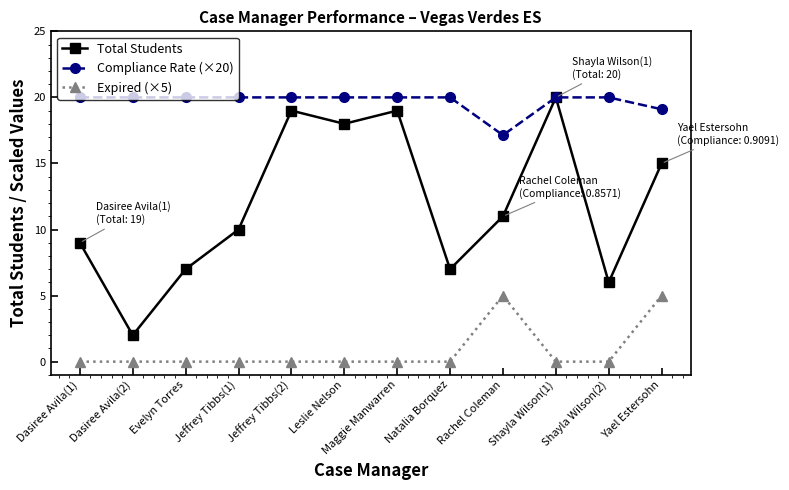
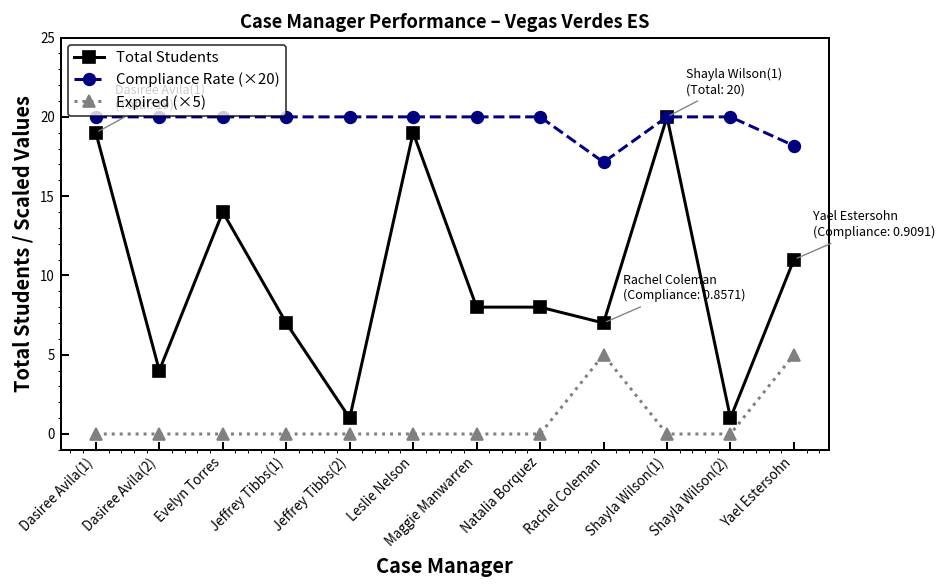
Total Students, Dasiree Avila(1): 9 -> 19
Total Students, Dasiree Avila(2): 2 -> 4
Total Students, Evelyn Torres: 7 -> 14
Total Students, Jeffrey Tibbs(1): 10 -> 7
Total Students, Jeffrey Tibbs(2): 19 -> 1
Total Students, Leslie Nelson: 18 -> 19
Total Students, Maggie Manwarren: 19 -> 8
Total Students, Natalia Borquez: 7 -> 8
Total Students, Rachel Coleman: 11 -> 7
Total Students, Shayla Wilson(2): 6 -> 1
Total Students, Yael Estersohn: 15 -> 11
Compliance Rate (×20), Yael Estersohn: 19.1 -> 18.2
